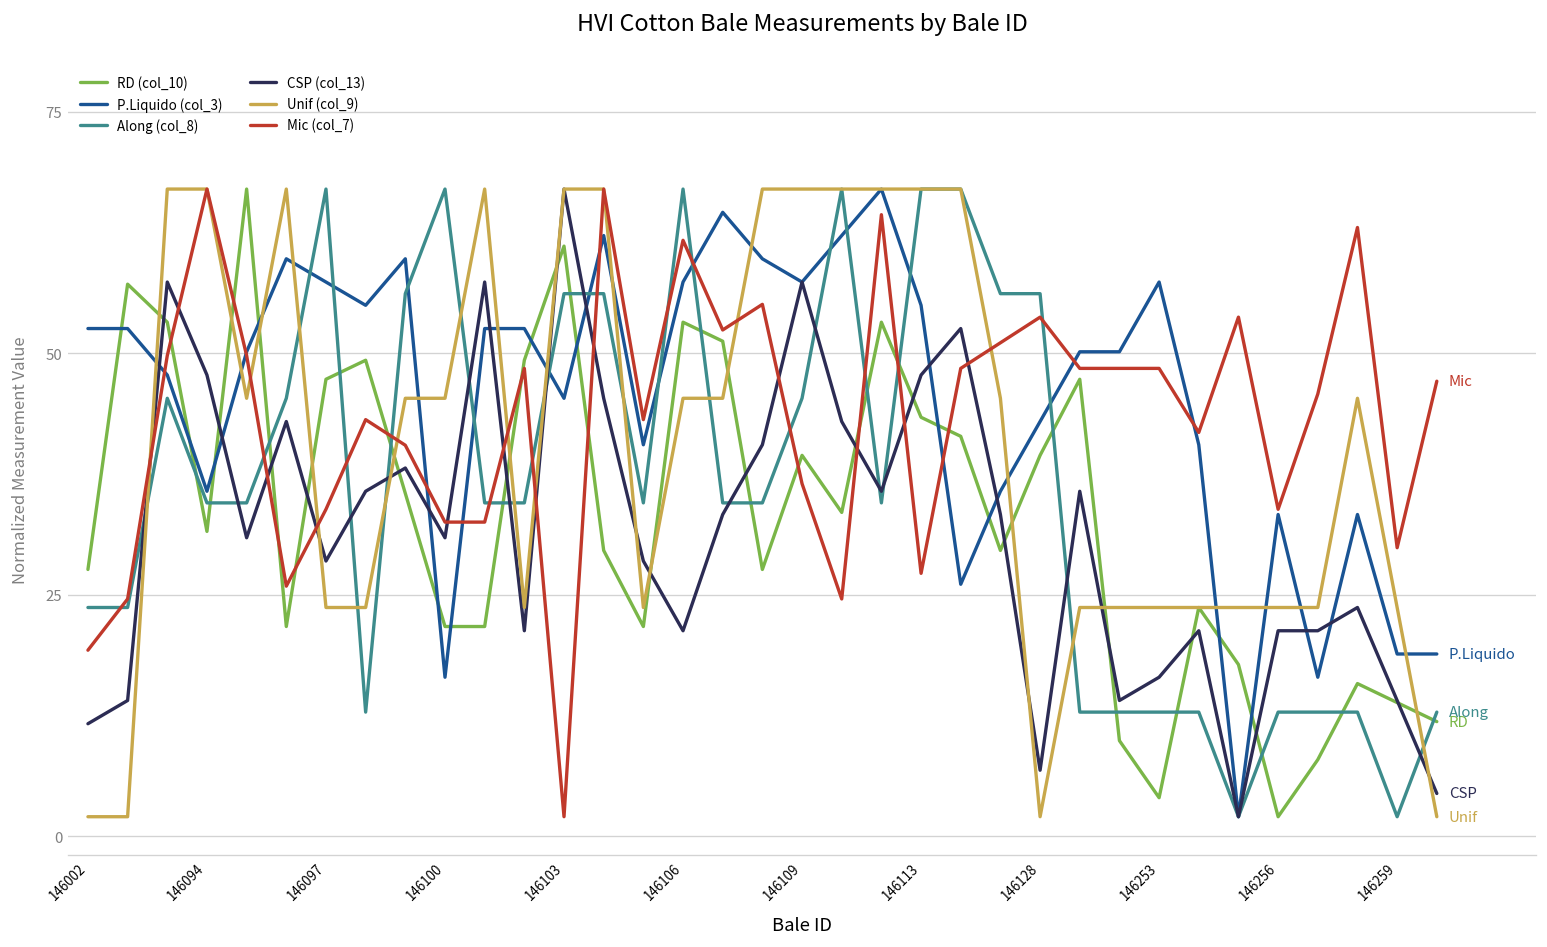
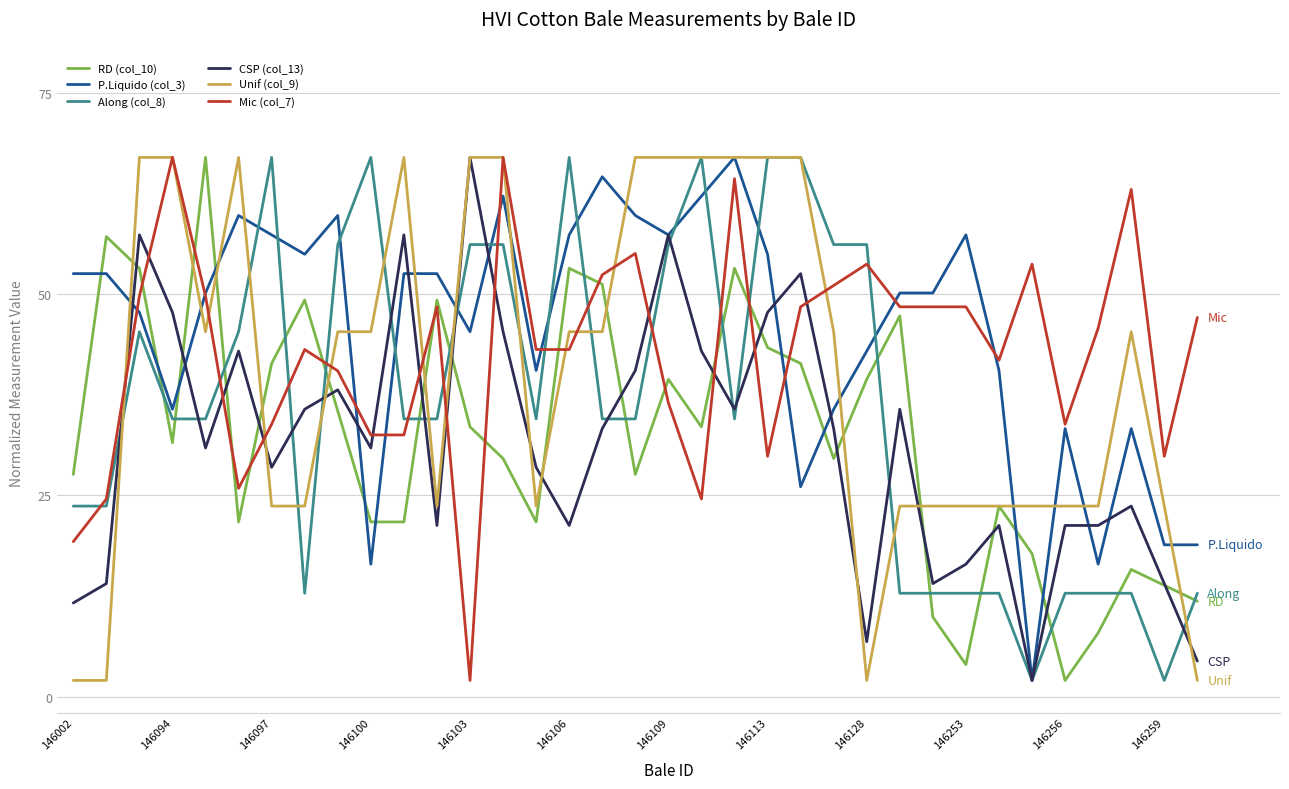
RD (col_10), 146097: 47 -> 41
RD (col_10), 146103: 61 -> 34
Mic (col_7), 146106: 62 -> 43
Along (col_8), 146109: 45 -> 56
Mic (col_7), 146113: 27 -> 30
